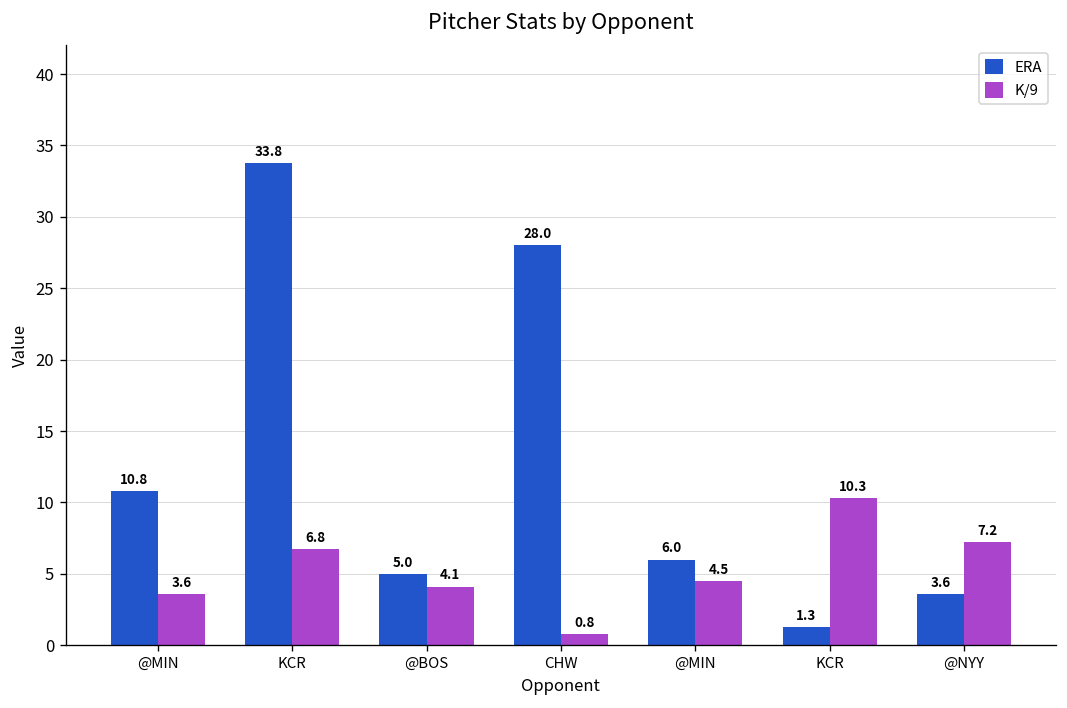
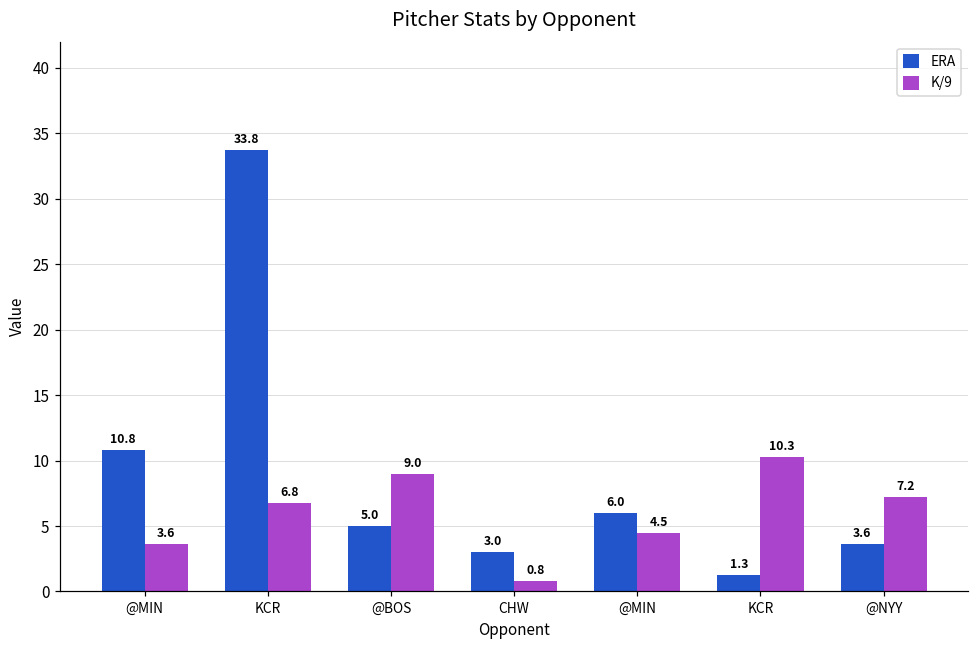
K/9, @BOS: 4.1 -> 9.0
ERA, CHW: 28.0 -> 3.0
